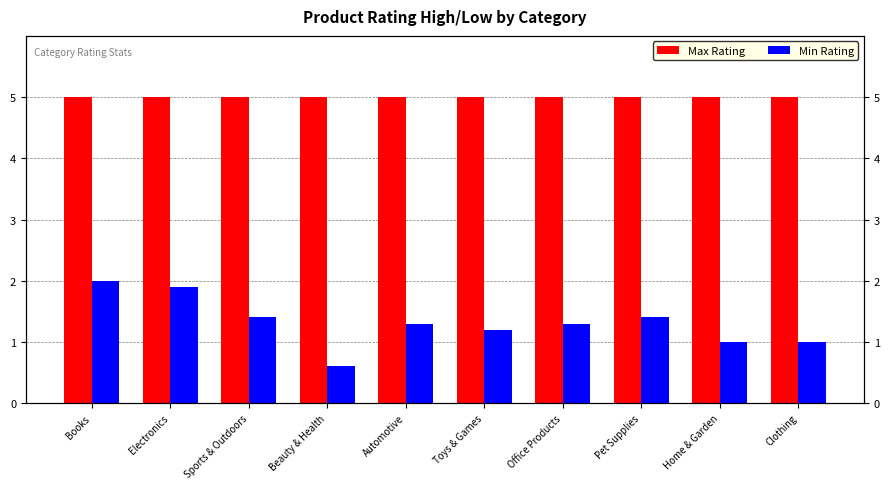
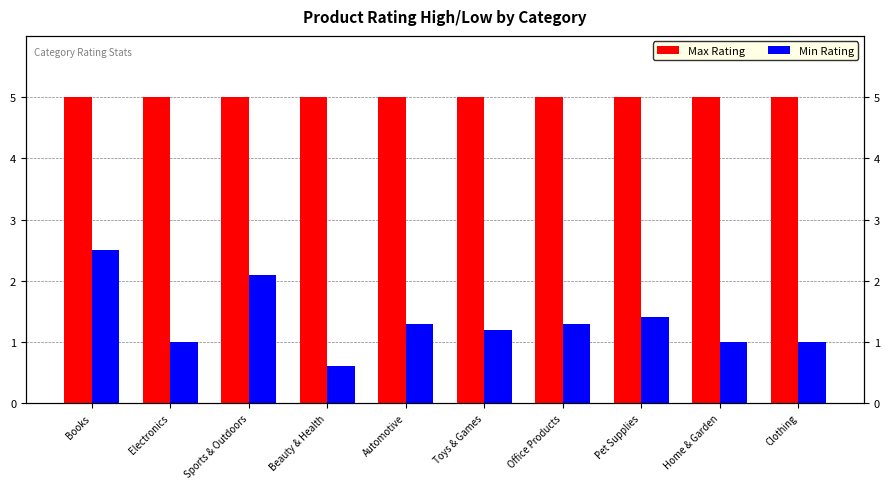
Min Rating, Books: 2.0 -> 2.5
Min Rating, Electronics: 1.9 -> 1.0
Min Rating, Sports & Outdoors: 1.4 -> 2.1
